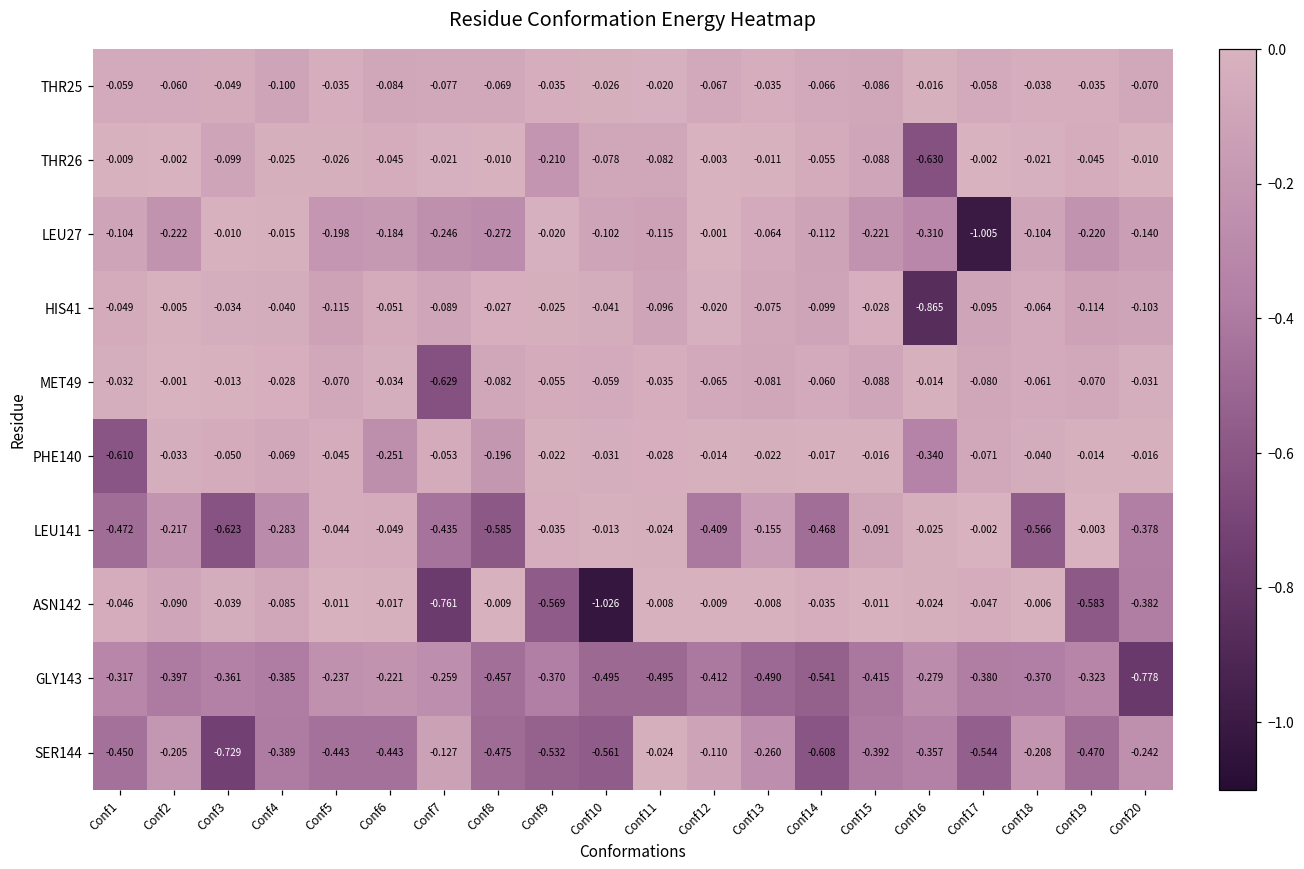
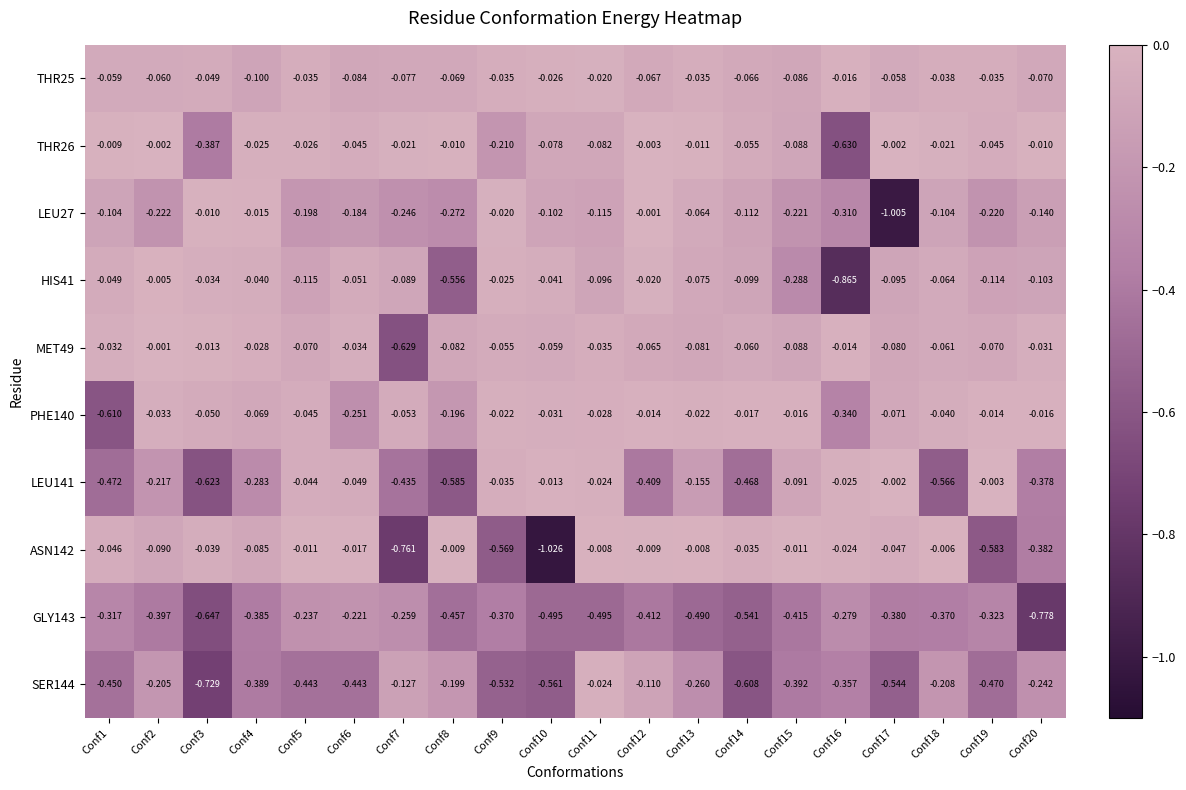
THR26, Conf3: -0.099 -> -0.387
HIS41, Conf8: -0.027 -> -0.556
HIS41, Conf15: -0.028 -> -0.288
GLY143, Conf3: -0.361 -> -0.647
SER144, Conf8: -0.475 -> -0.199
